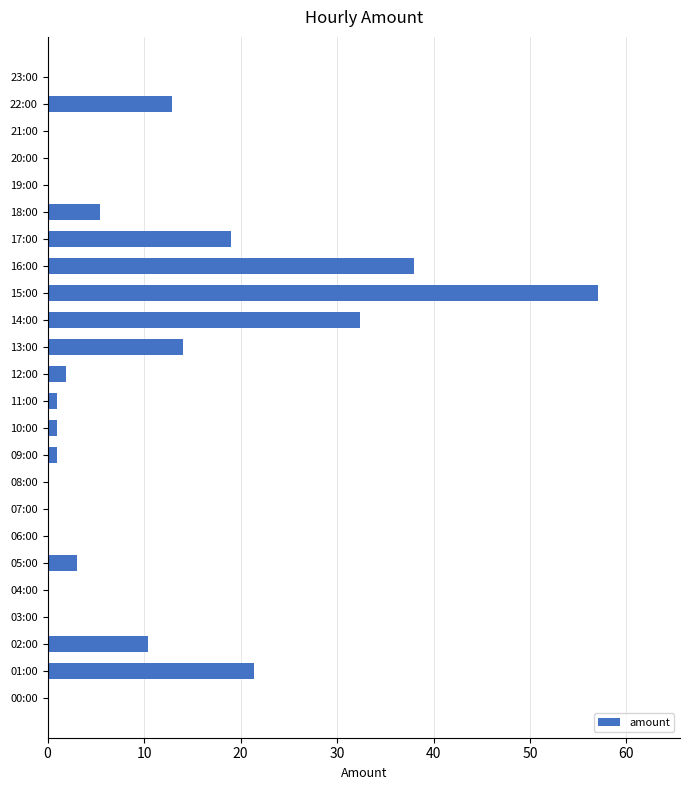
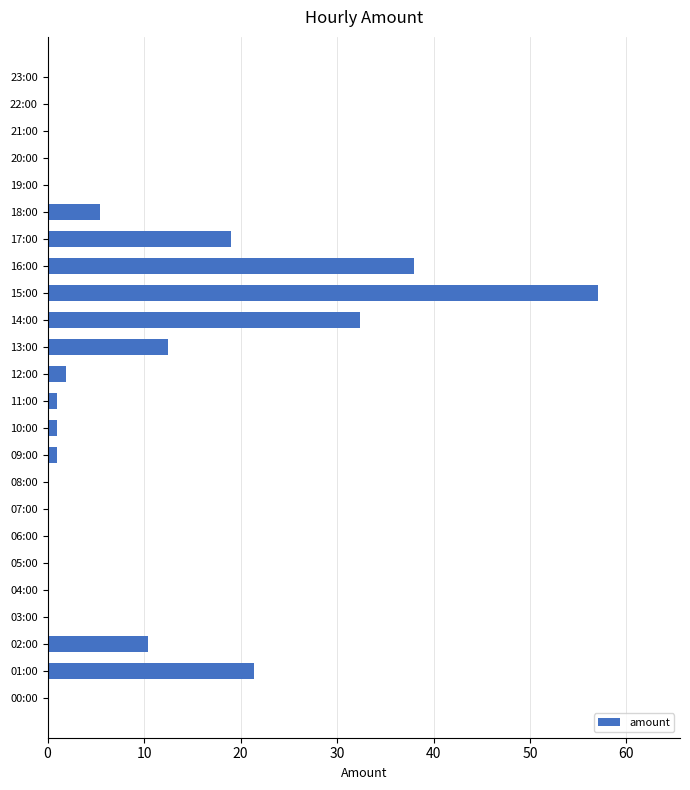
22:00: 13 -> 0
13:00: 14 -> 13
05:00: 3 -> 0
